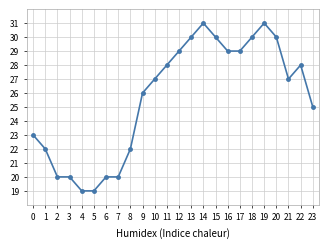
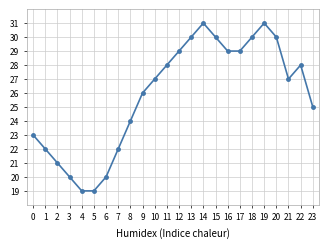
2: 20 -> 21
7: 20 -> 22
8: 22 -> 24
